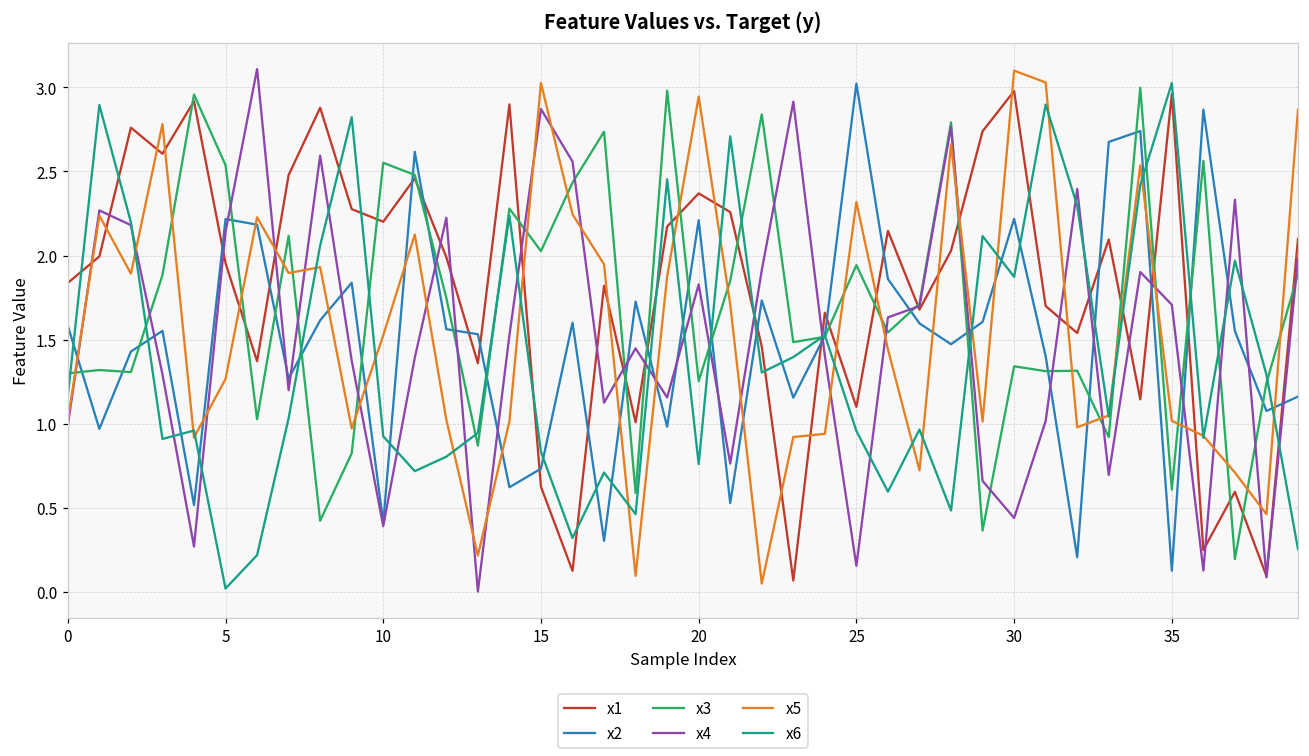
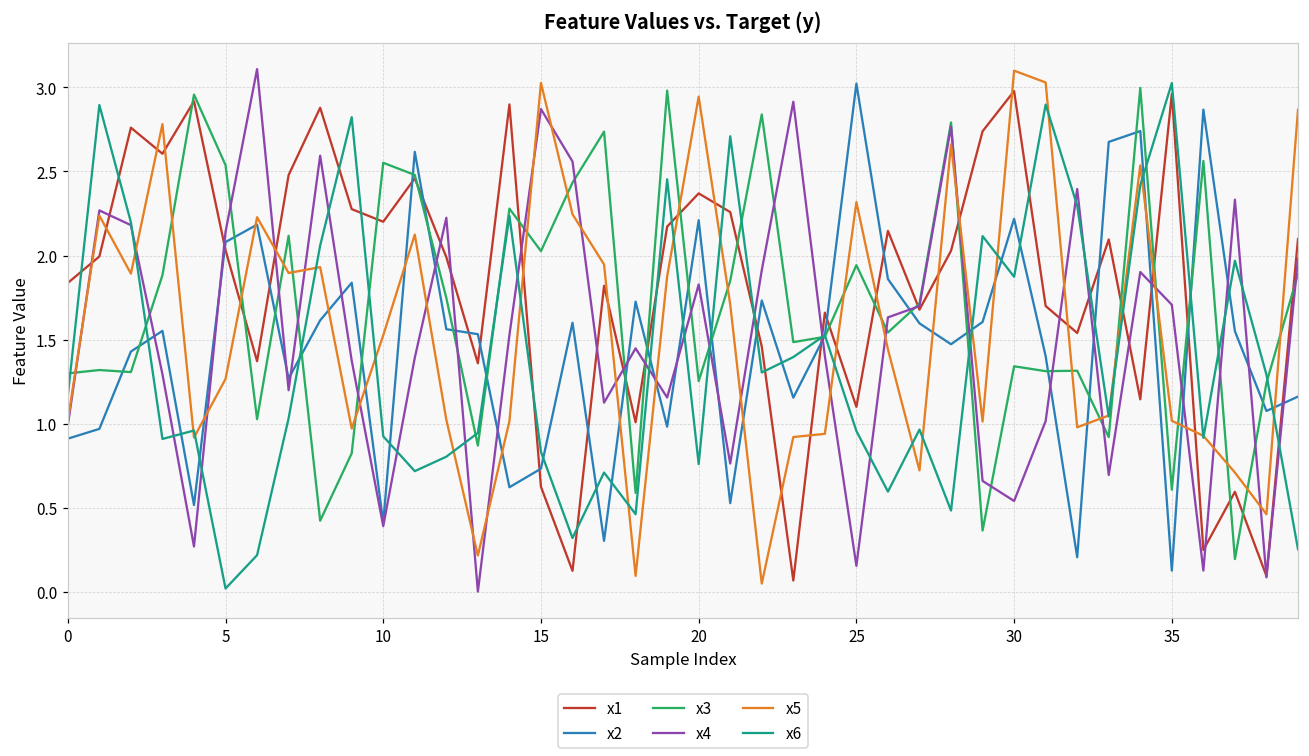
x2, 0: 1.58 -> 0.91
x1, 5: 1.95 -> 2.03
x2, 5: 2.22 -> 2.08
x4, 30: 0.44 -> 0.54
